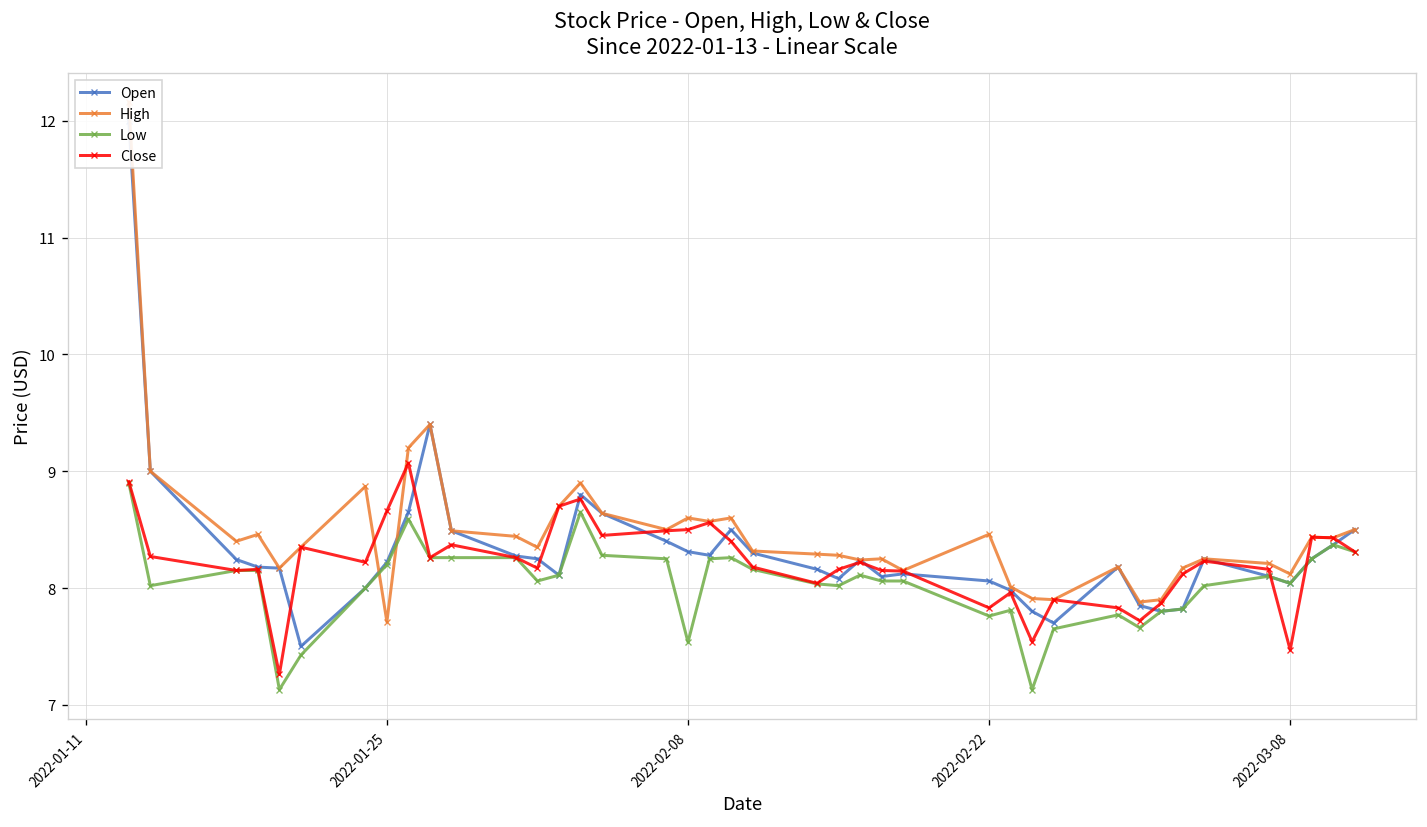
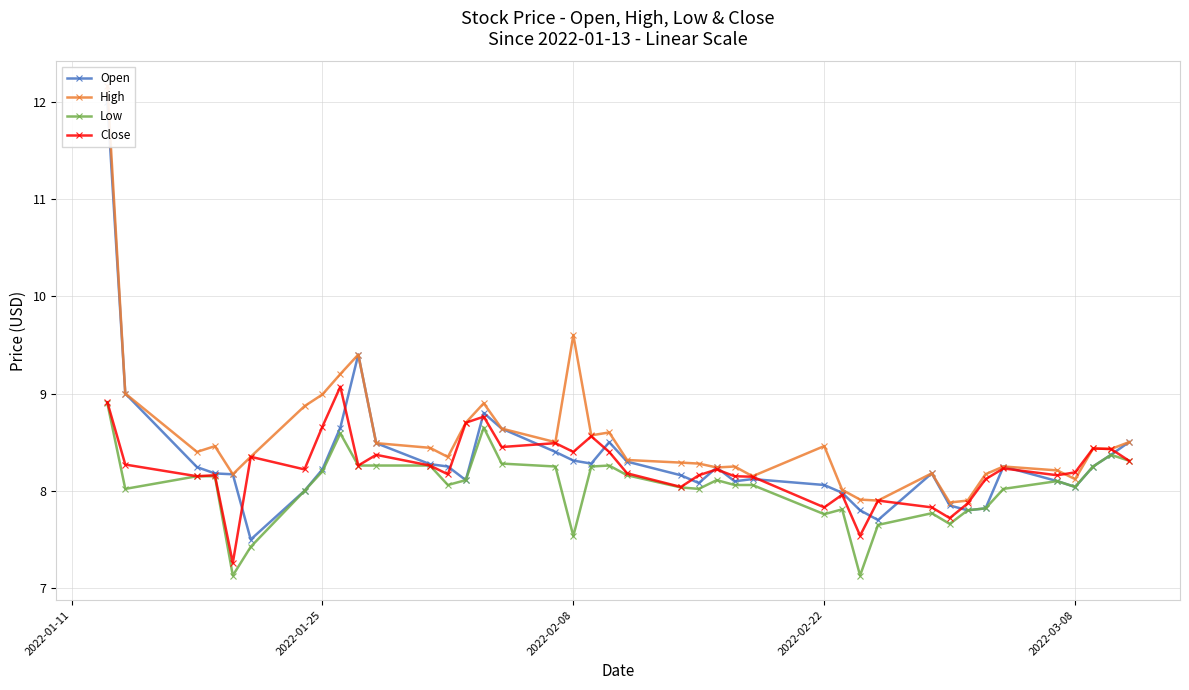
High, 2022-01-25: 7.7 -> 9.0
High, 2022-02-08: 8.6 -> 9.6
Close, 2022-02-08: 8.5 -> 8.4
Close, 2022-03-08: 7.5 -> 8.2
